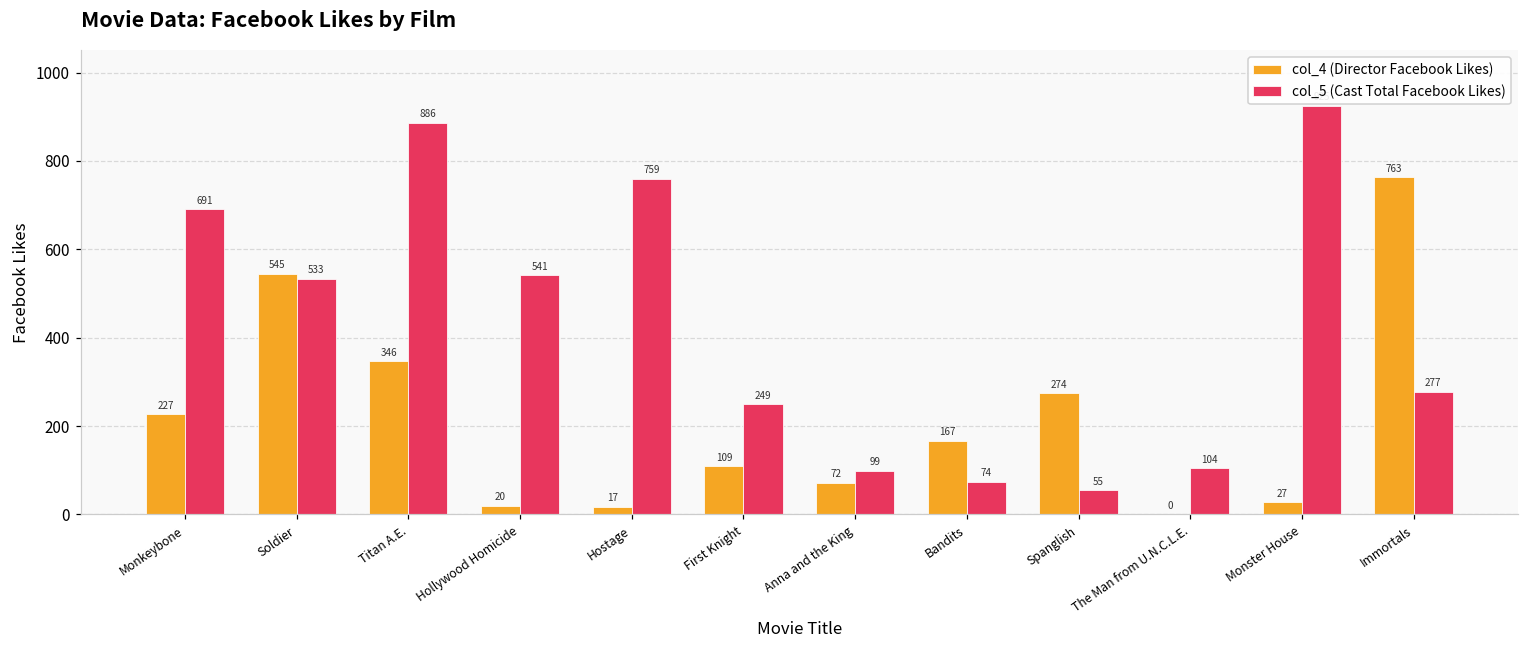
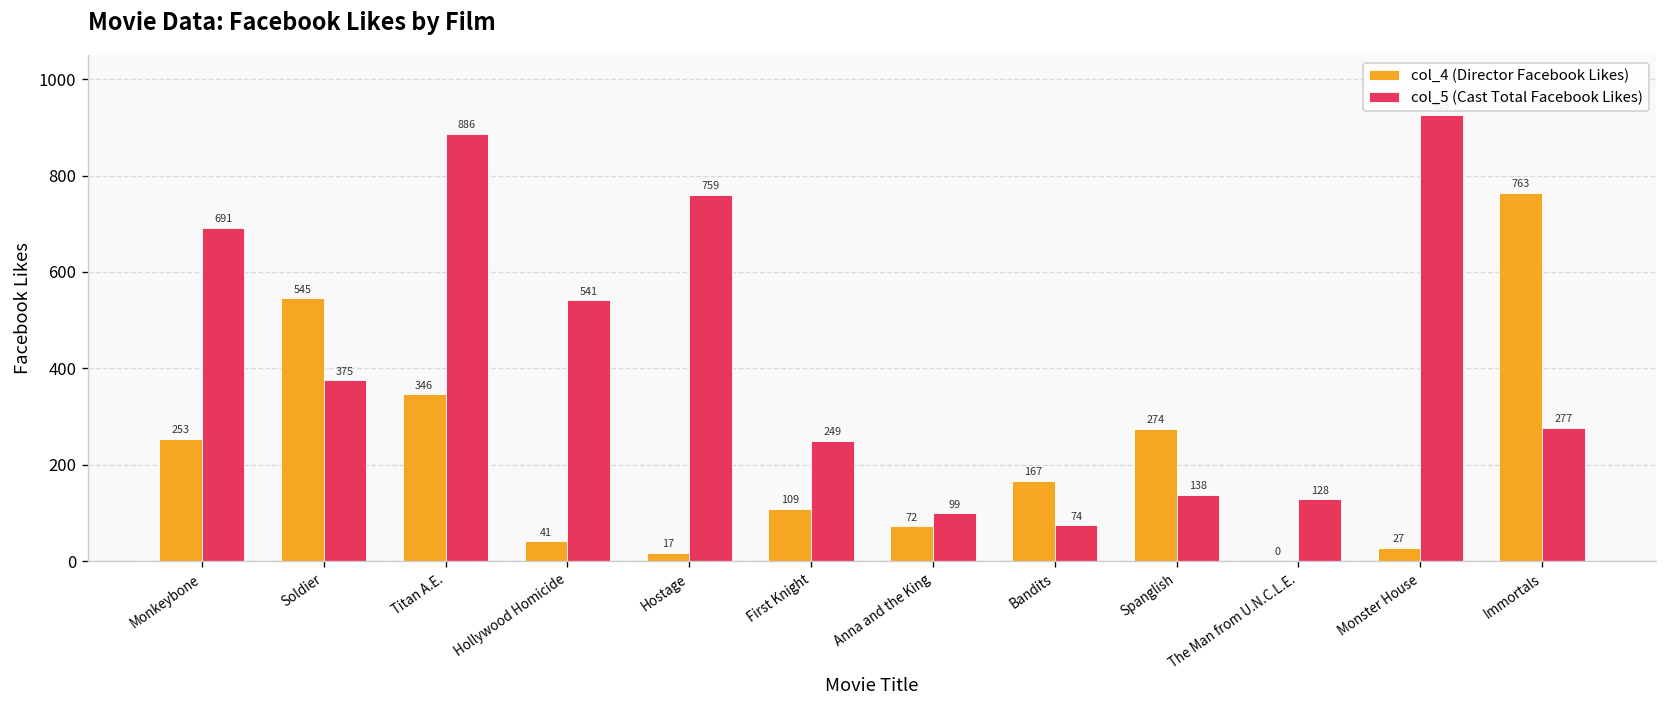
col_4 (Director Facebook Likes), Monkeybone: 227 -> 253
col_5 (Cast Total Facebook Likes), Soldier: 533 -> 375
col_4 (Director Facebook Likes), Hollywood Homicide: 20 -> 41
col_5 (Cast Total Facebook Likes), Spanglish: 55 -> 138
col_5 (Cast Total Facebook Likes), The Man from U.N.C.L.E.: 104 -> 128
